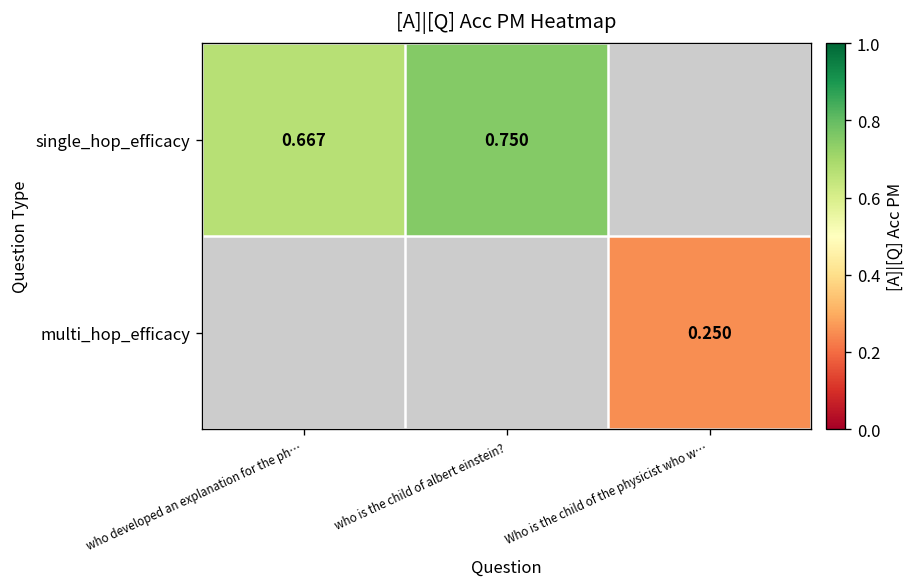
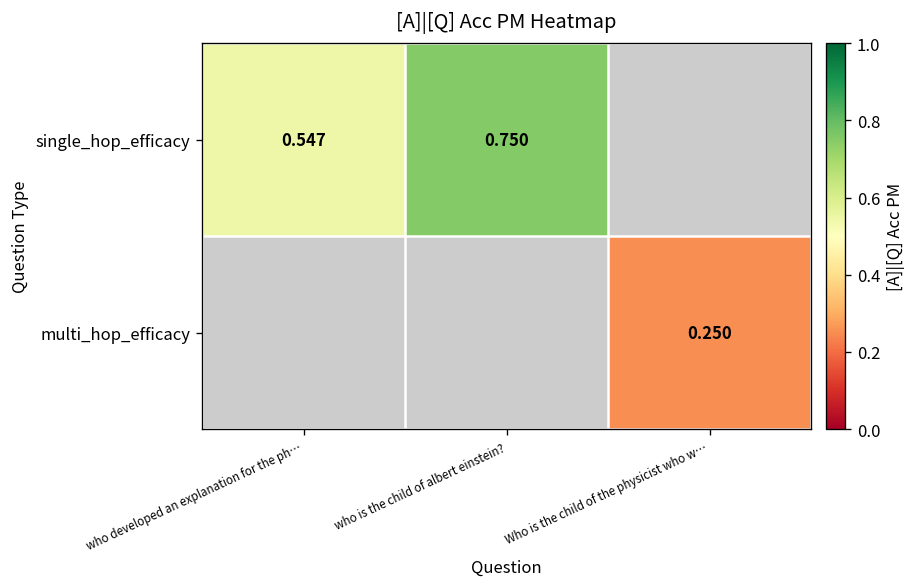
single_hop_efficacy, who developed an explanation for the ph…: 0.667 -> 0.547
